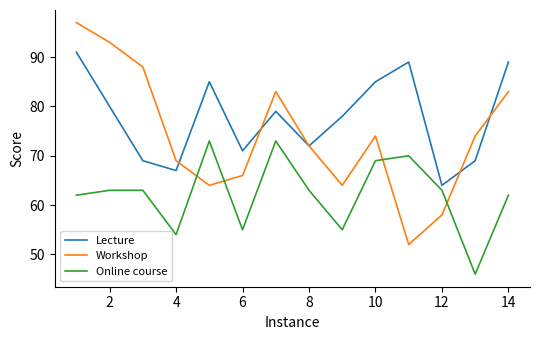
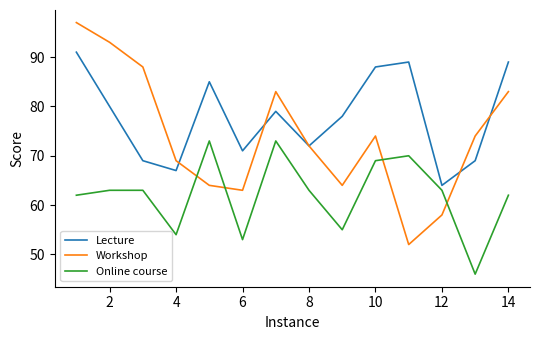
Workshop, 6: 66 -> 63
Online course, 6: 55 -> 53
Lecture, 10: 85 -> 88
